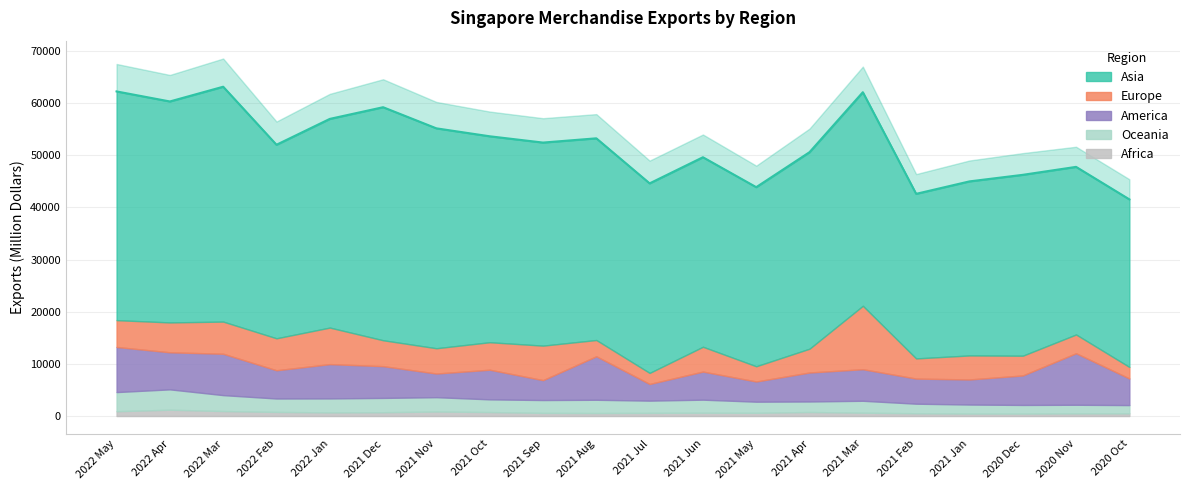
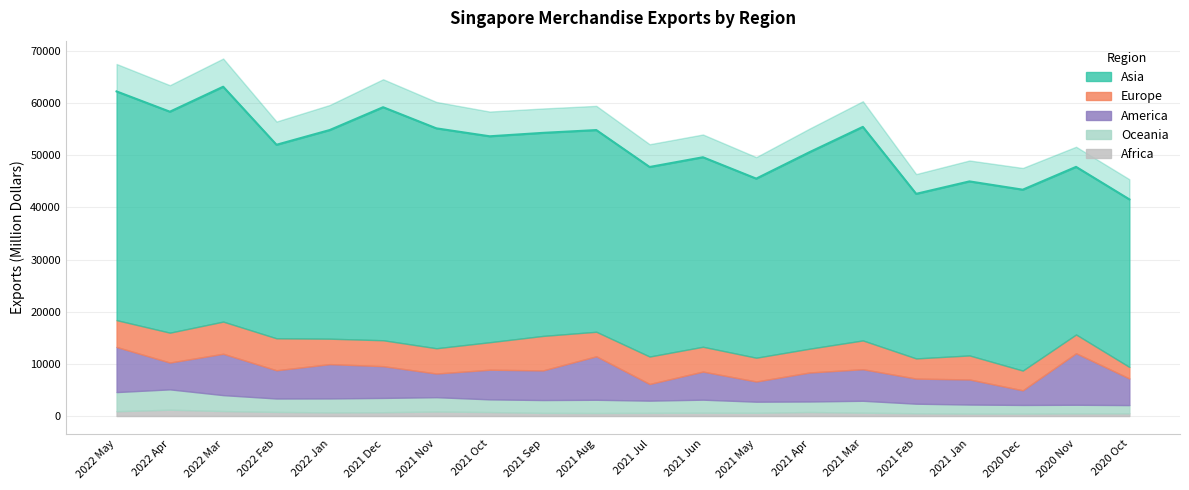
America, 2022 Apr: 7000 -> 5000
Europe, 2022 Jan: 7000 -> 5000
America, 2021 Sep: 4000 -> 6000
Europe, 2021 Aug: 3000 -> 5000
Europe, 2021 Jul: 2000 -> 5000
Europe, 2021 May: 3000 -> 5000
Europe, 2021 Mar: 12000 -> 6000
America, 2020 Dec: 6000 -> 3000
